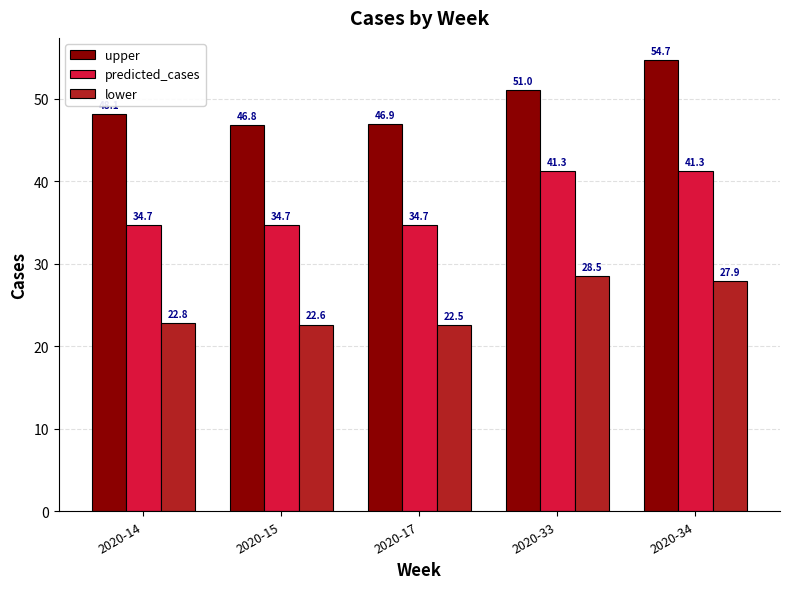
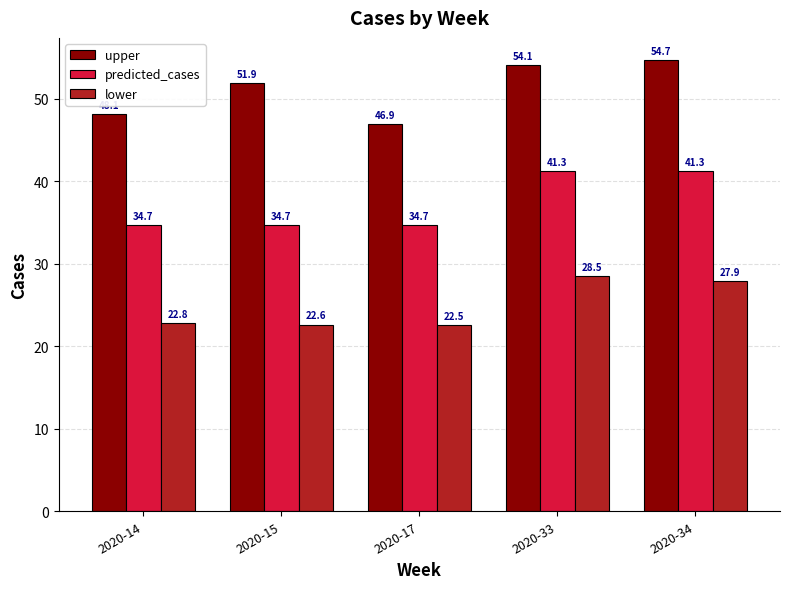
upper, 2020-15: 46.8 -> 51.9
upper, 2020-33: 51.0 -> 54.1
